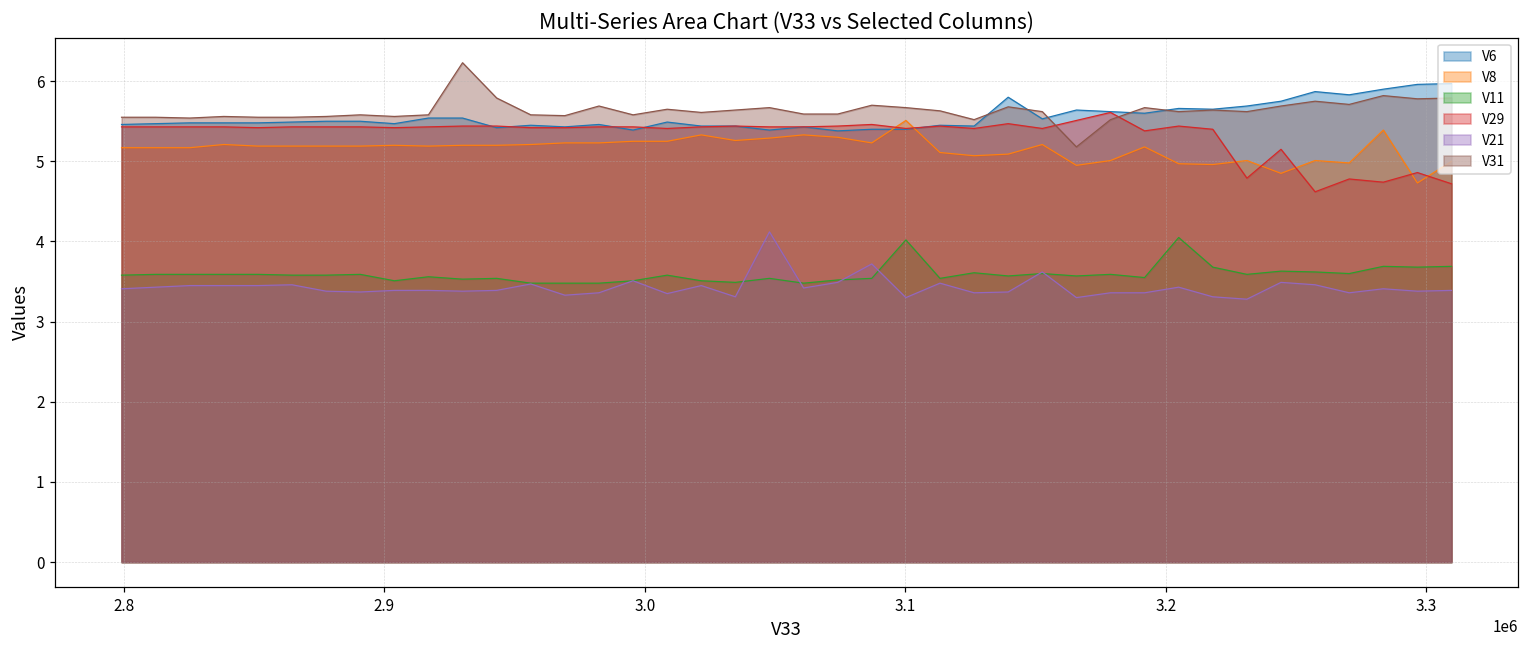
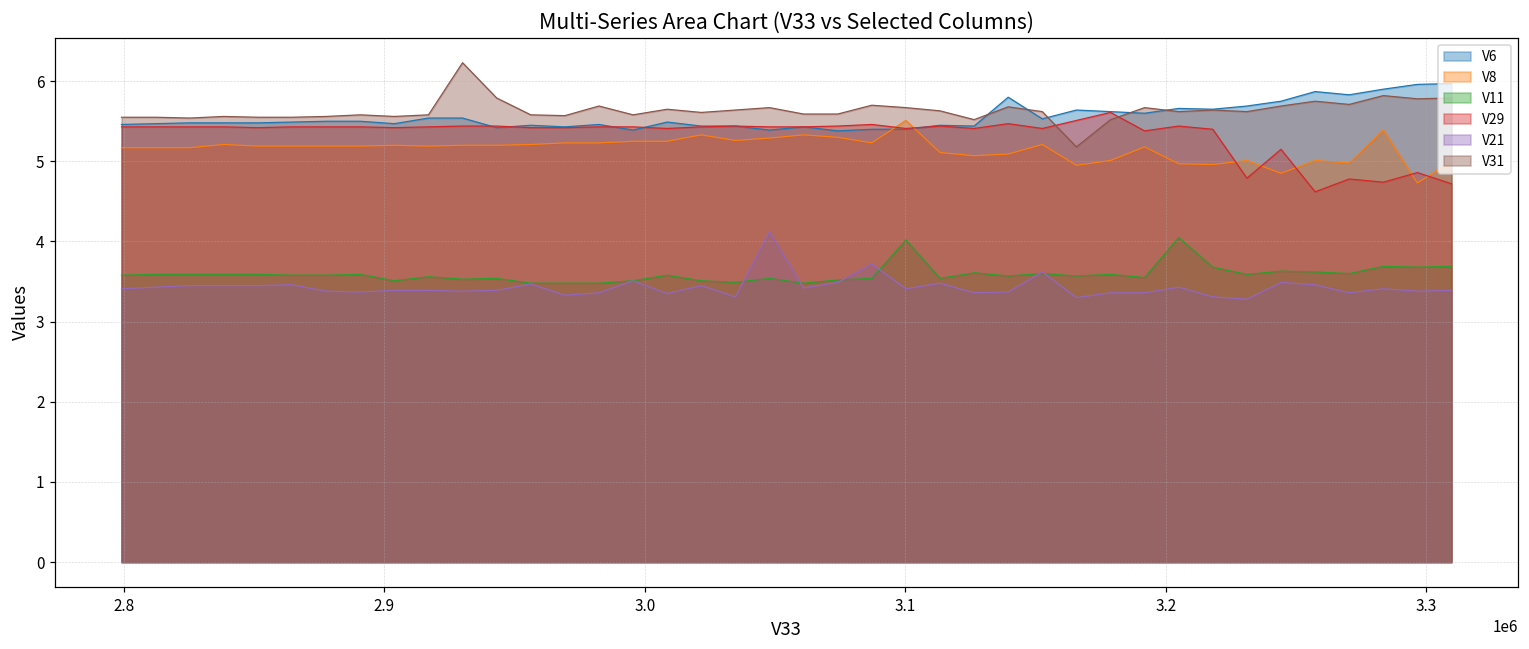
V21, 3.1: 3.3 -> 3.4
